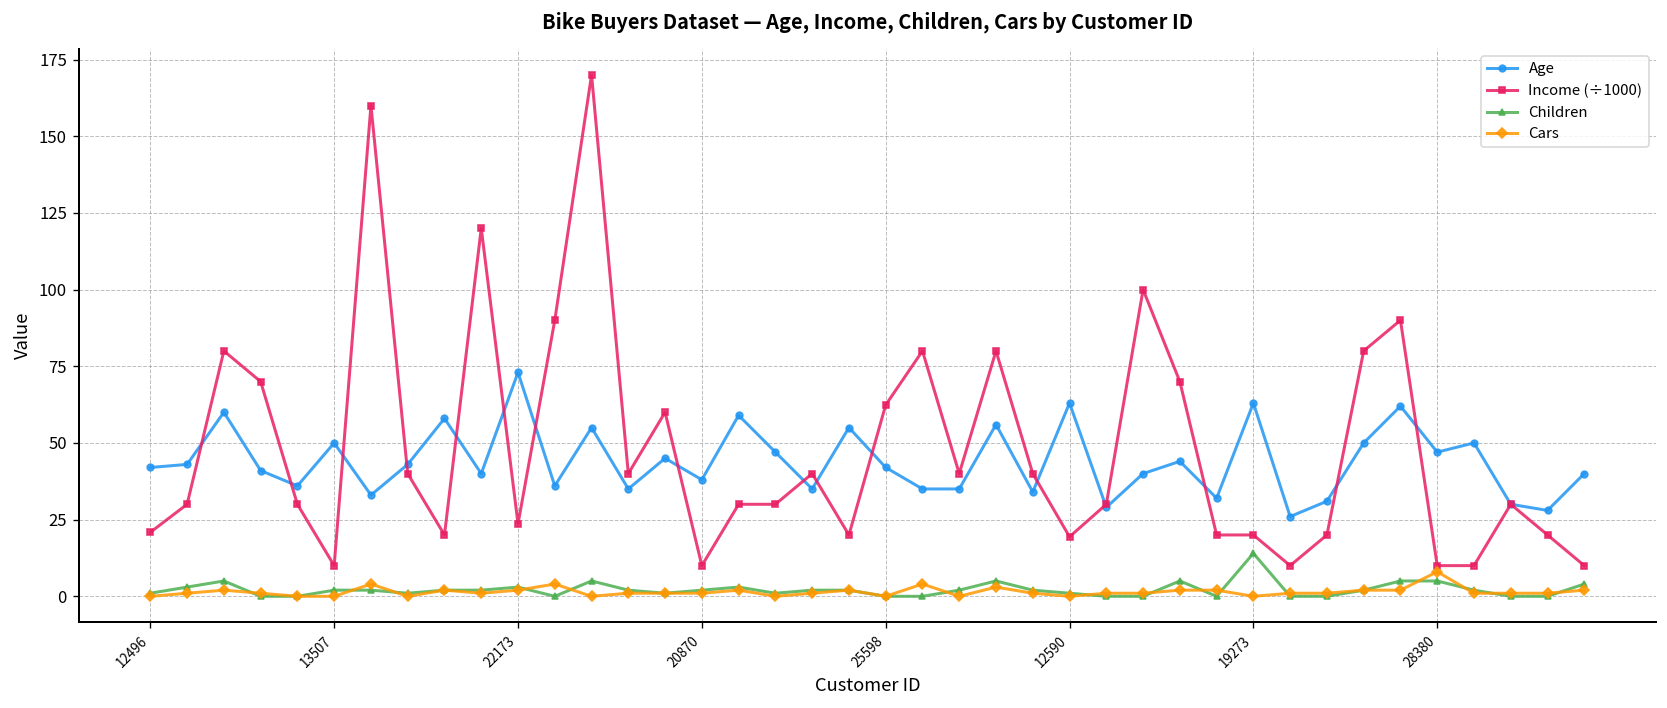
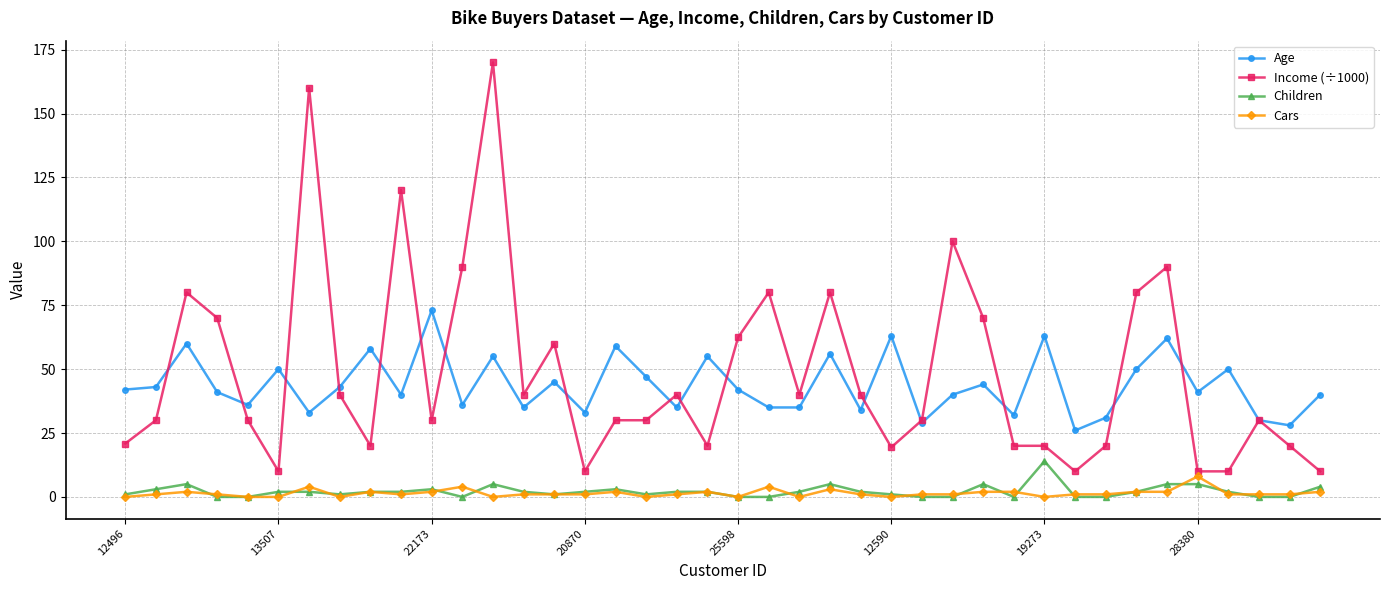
Income (÷1000), 22173: 24 -> 30
Age, 20870: 38 -> 33
Age, 28380: 47 -> 41
